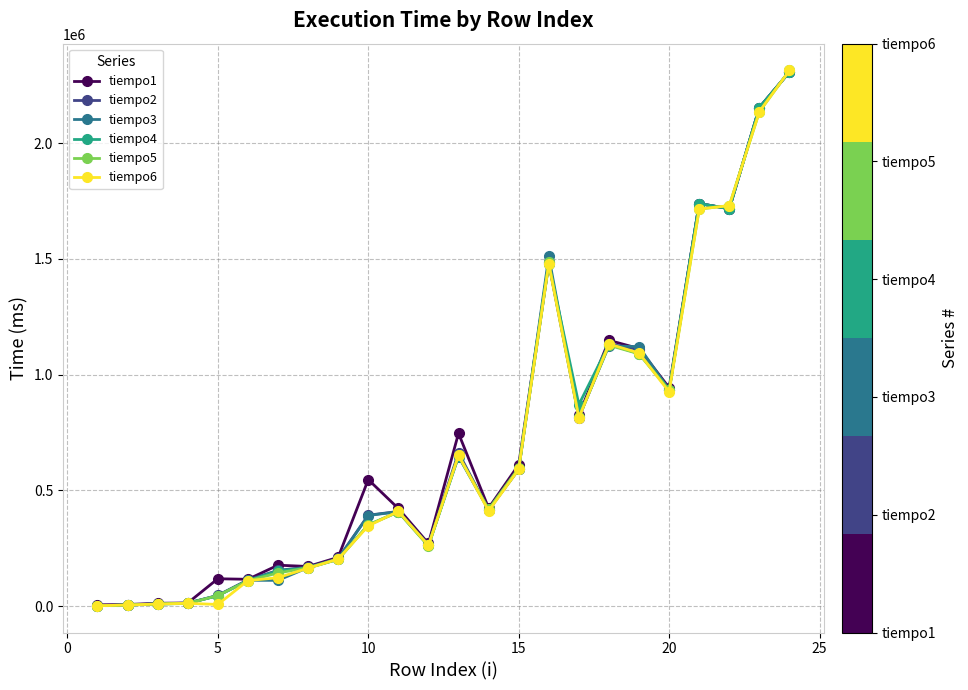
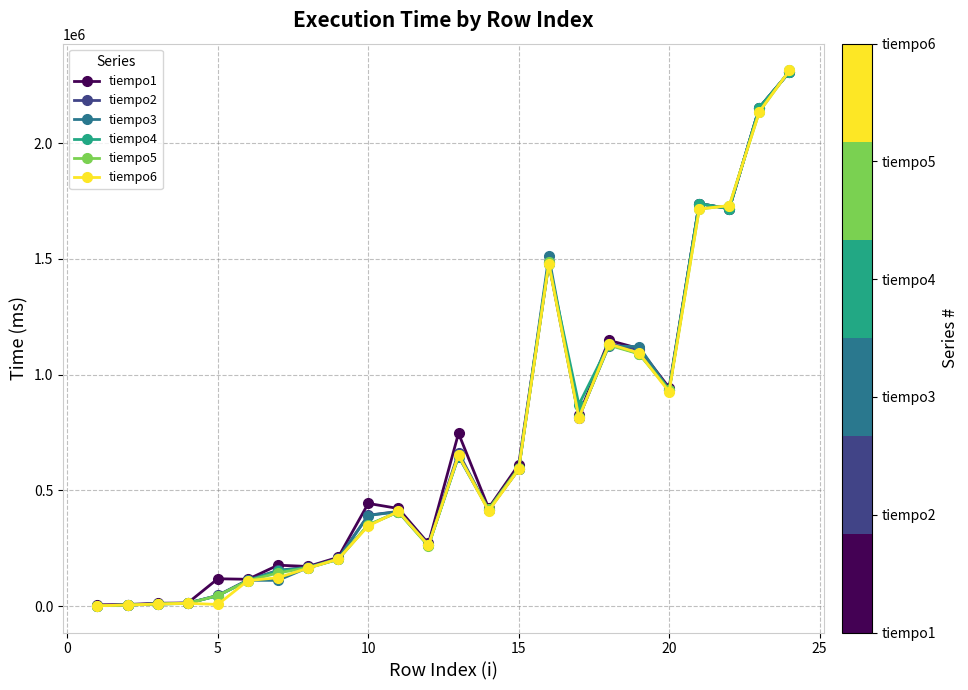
tiempo1, 10: 550000 -> 440000
